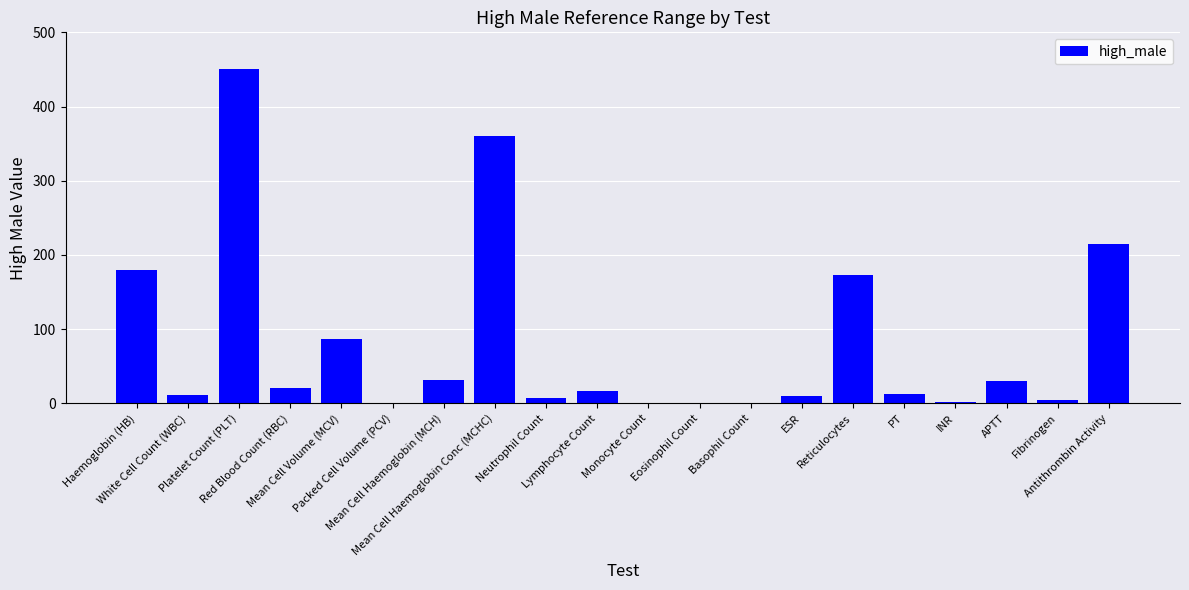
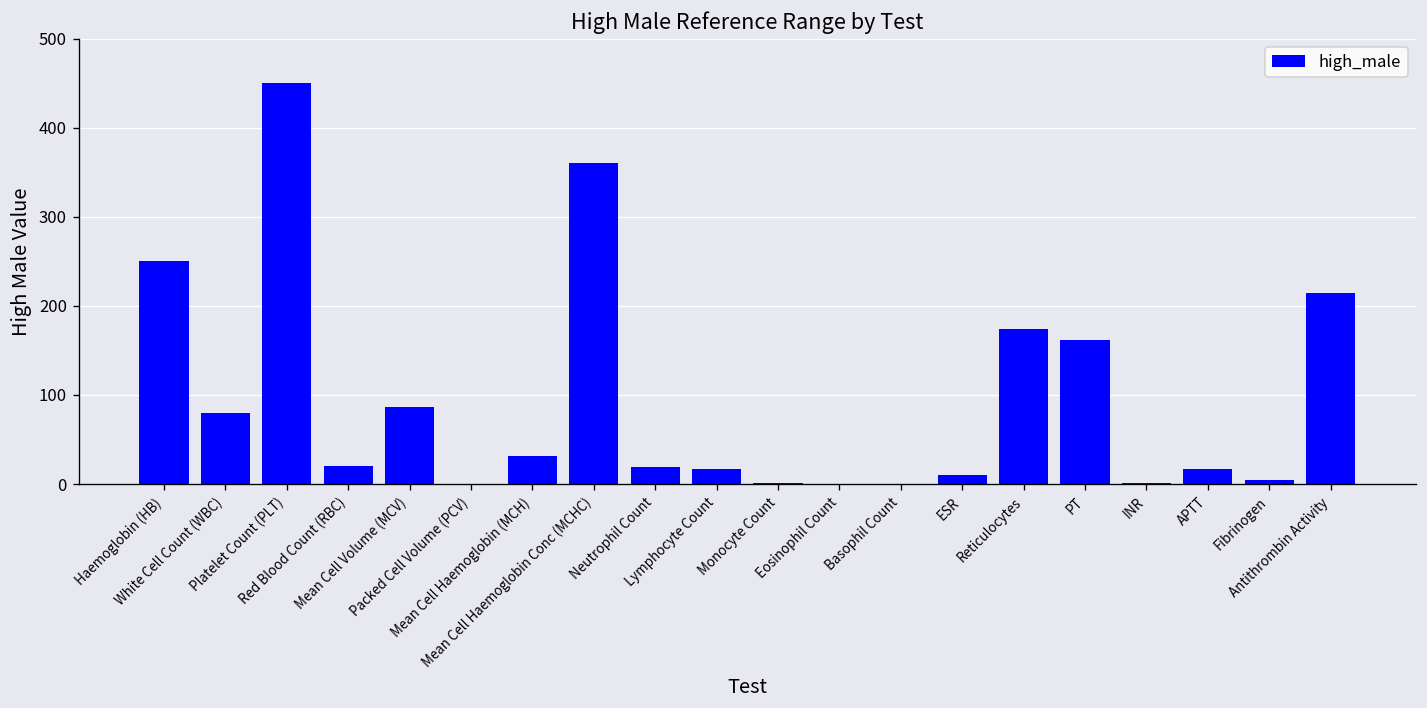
Haemoglobin (HB): 180 -> 250
White Cell Count (WBC): 10 -> 80
Neutrophil Count: 10 -> 20
PT: 10 -> 160
APTT: 30 -> 20
